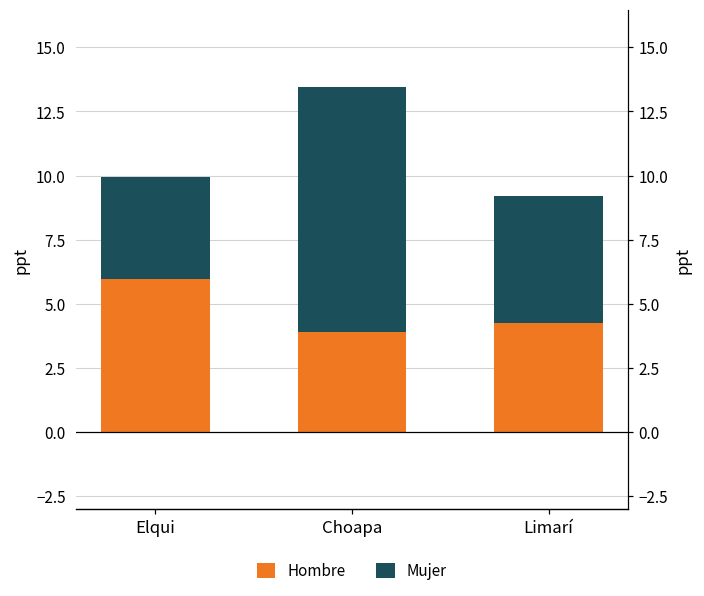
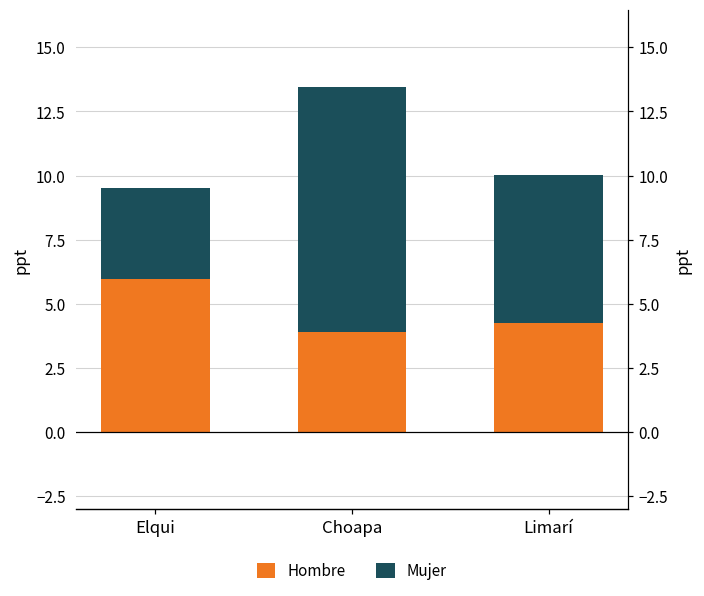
Mujer, Elqui: 4.0 -> 3.6
Mujer, Limarí: 5.0 -> 5.8
